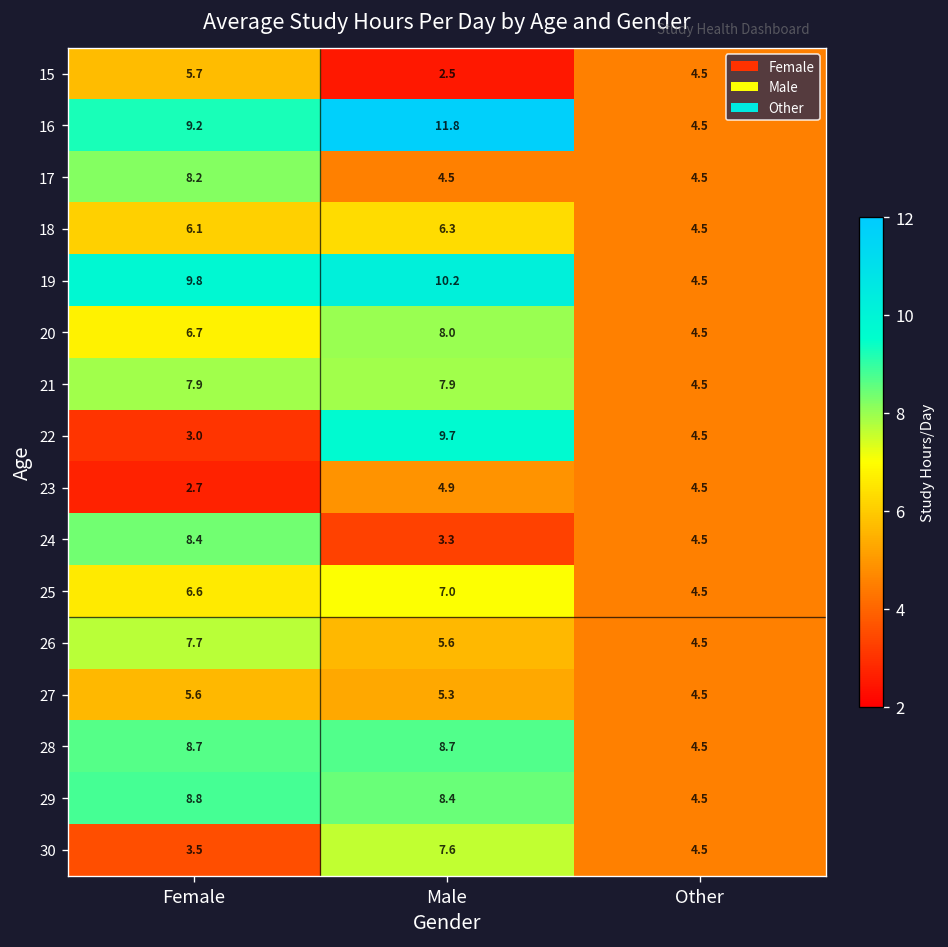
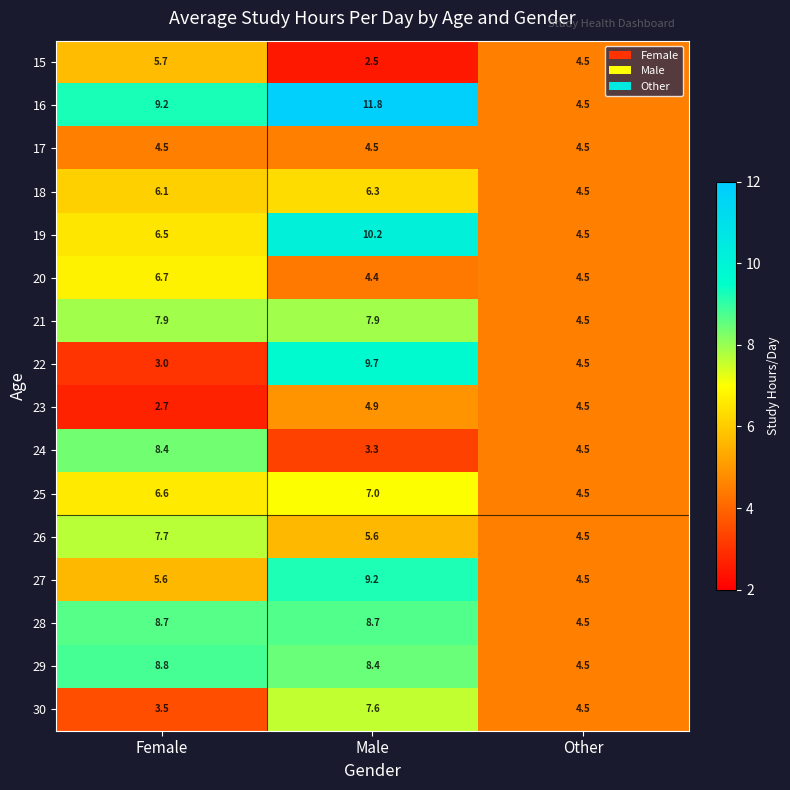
17, Female: 8.2 -> 4.5
19, Female: 9.8 -> 6.5
20, Male: 8.0 -> 4.4
27, Male: 5.3 -> 9.2
